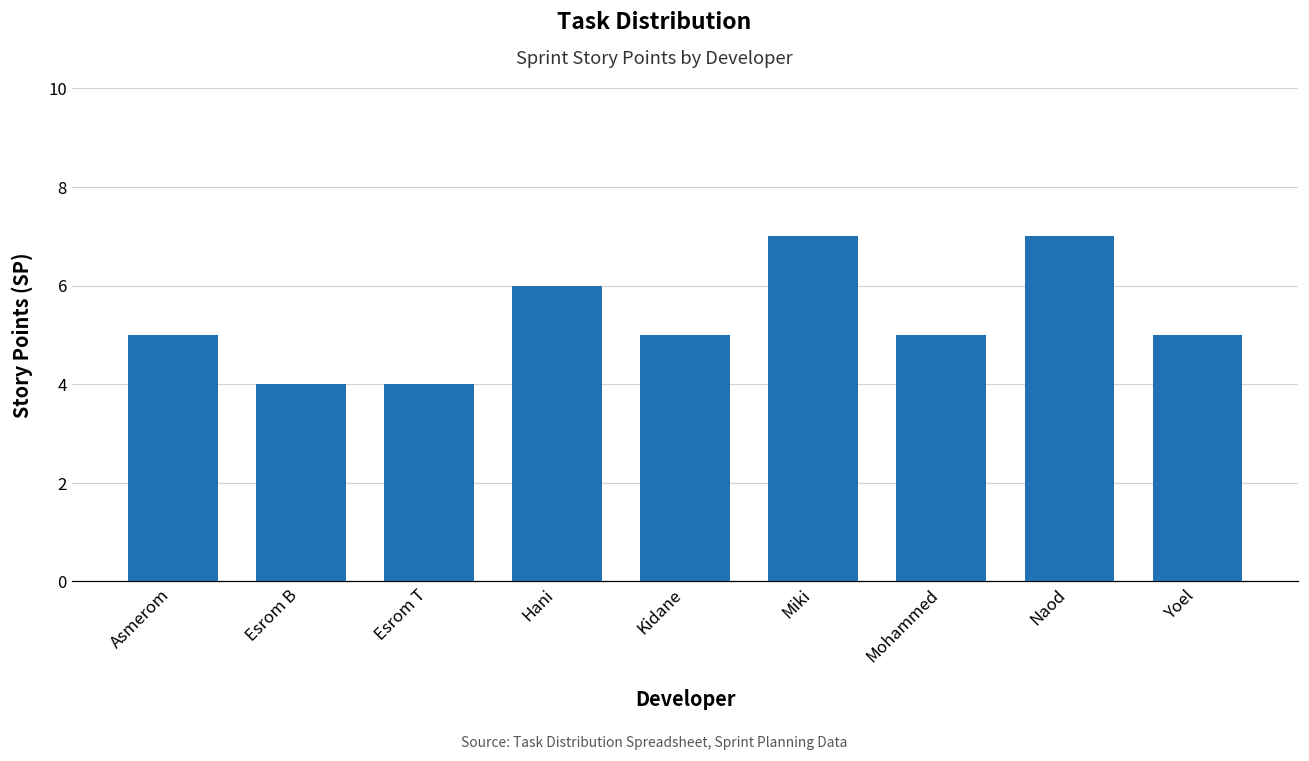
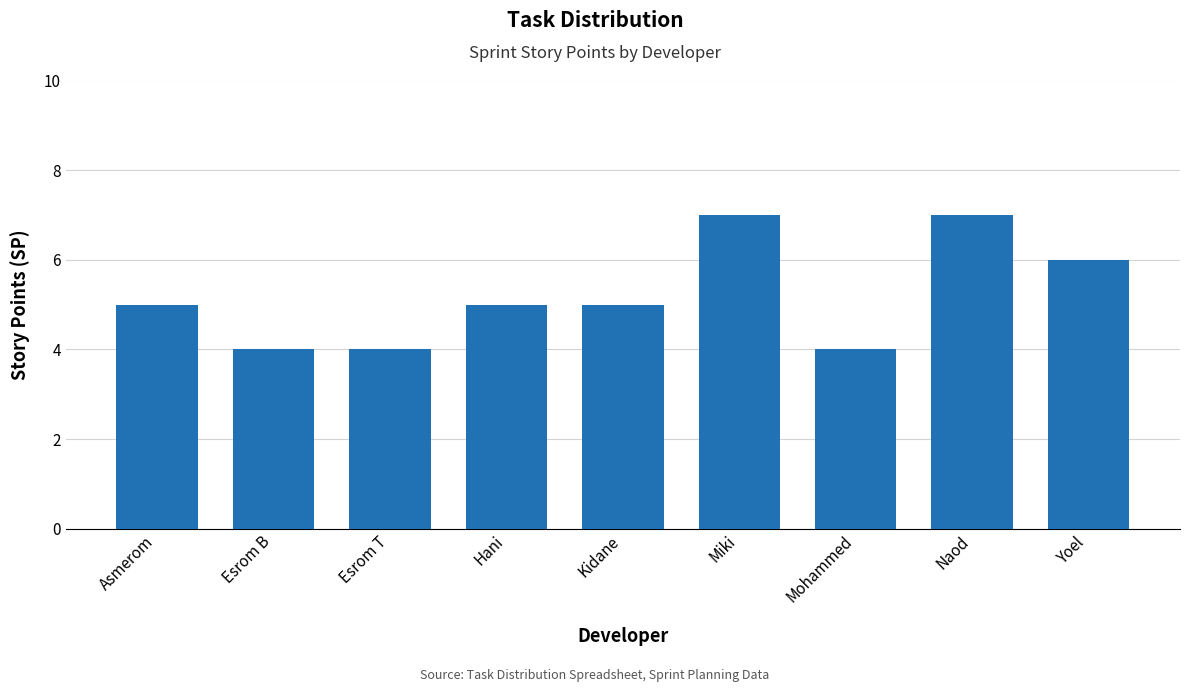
Hani: 6 -> 5
Mohammed: 5 -> 4
Yoel: 5 -> 6
